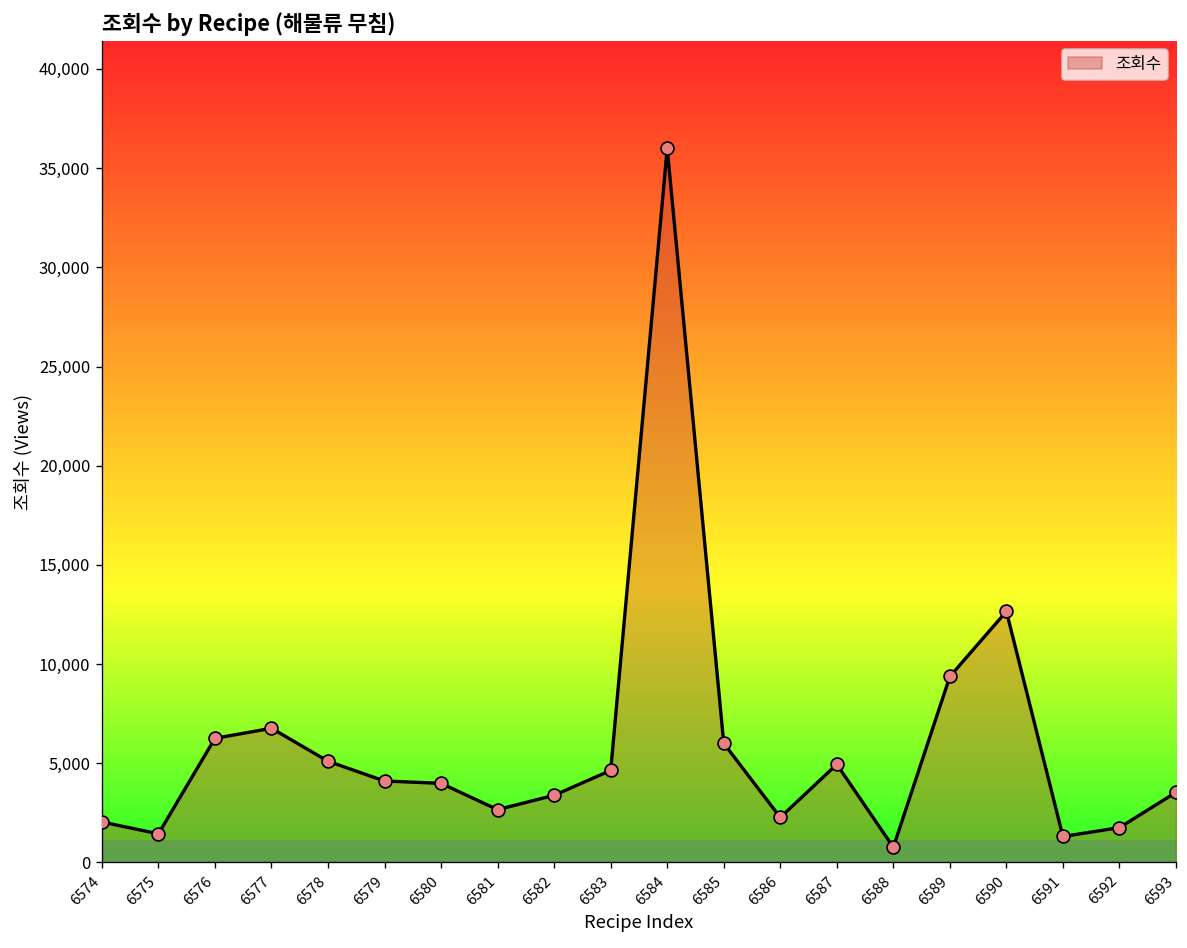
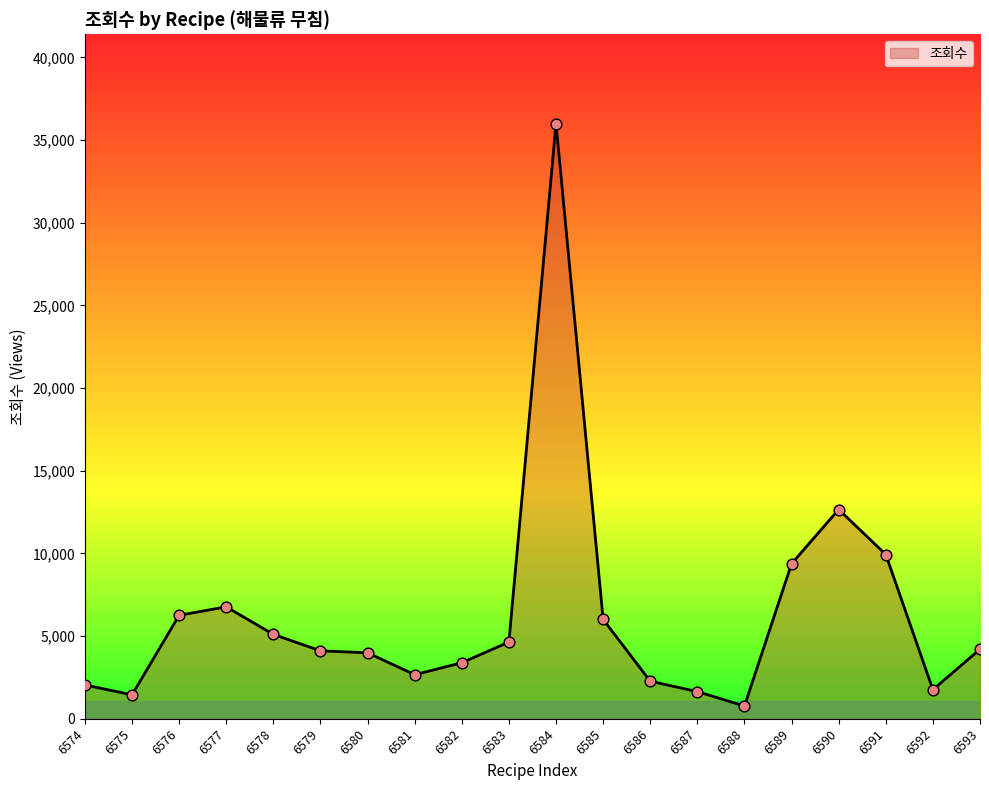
6587: 4,900 -> 1,600
6591: 1,300 -> 9,900
6593: 3,500 -> 4,200
